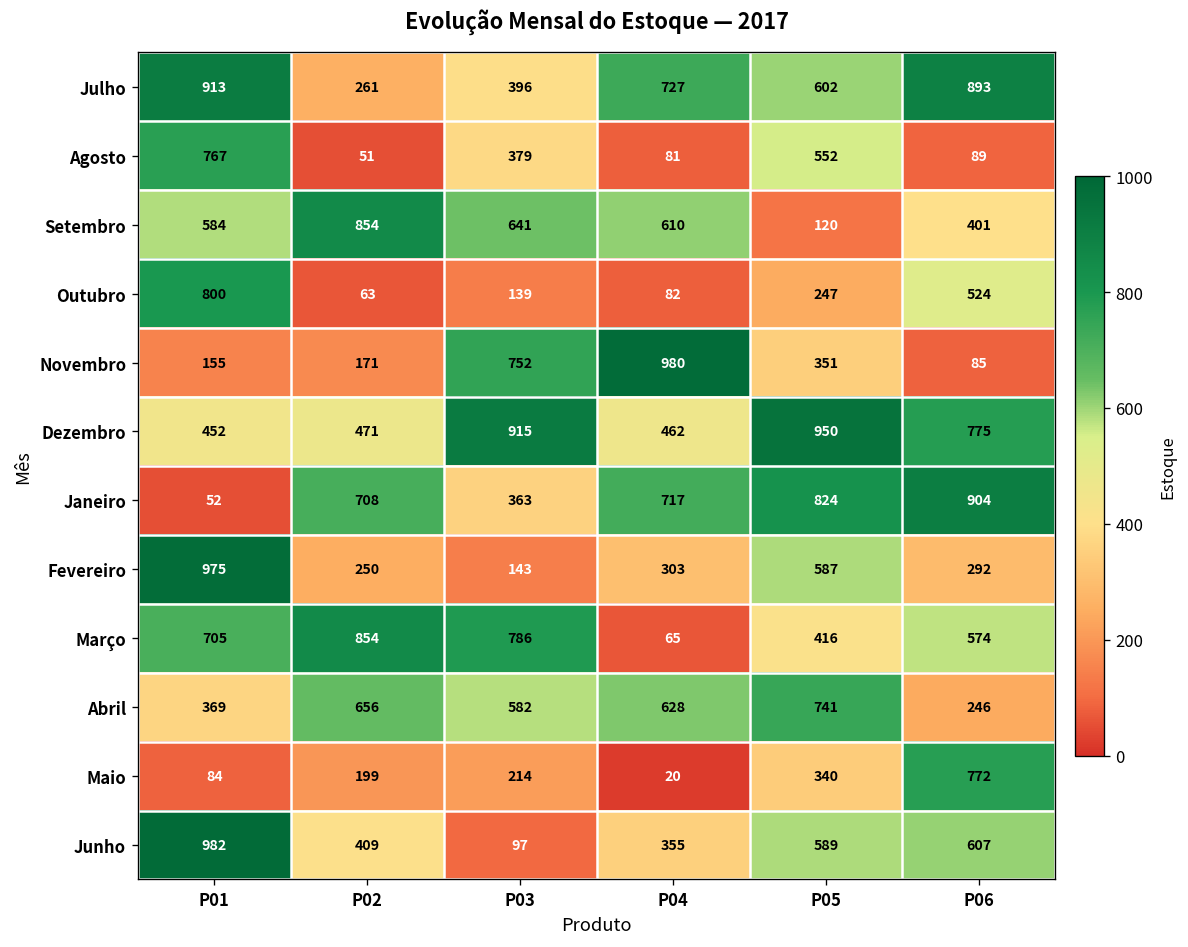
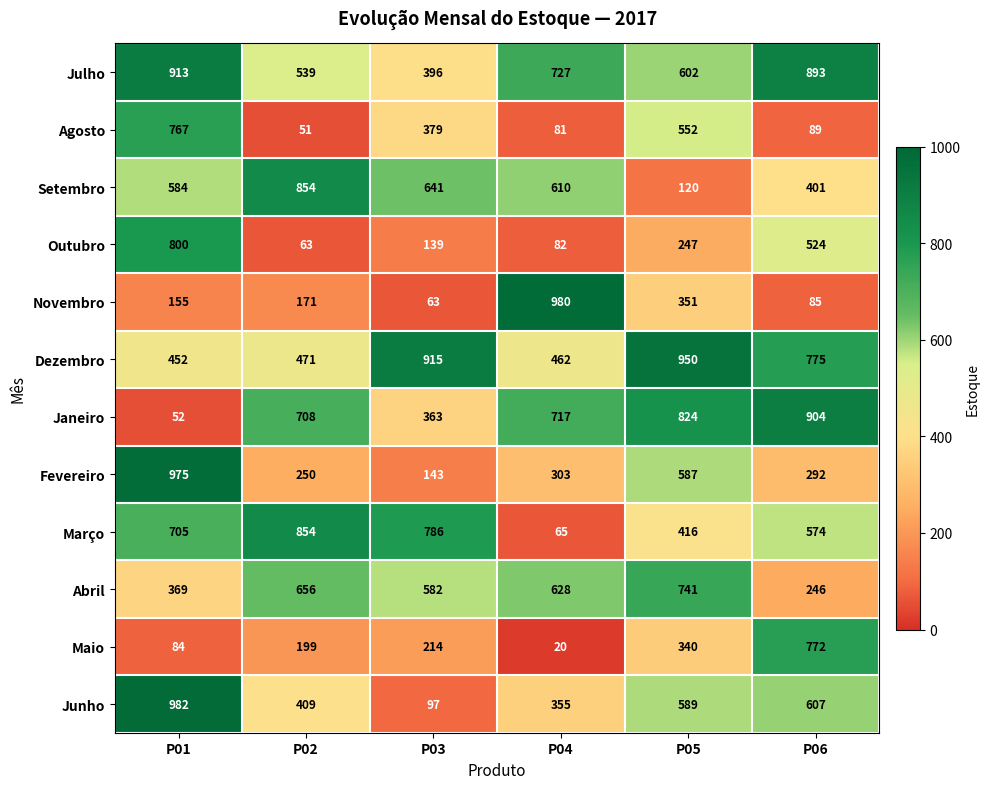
Julho, P02: 261 -> 539
Novembro, P03: 752 -> 63
